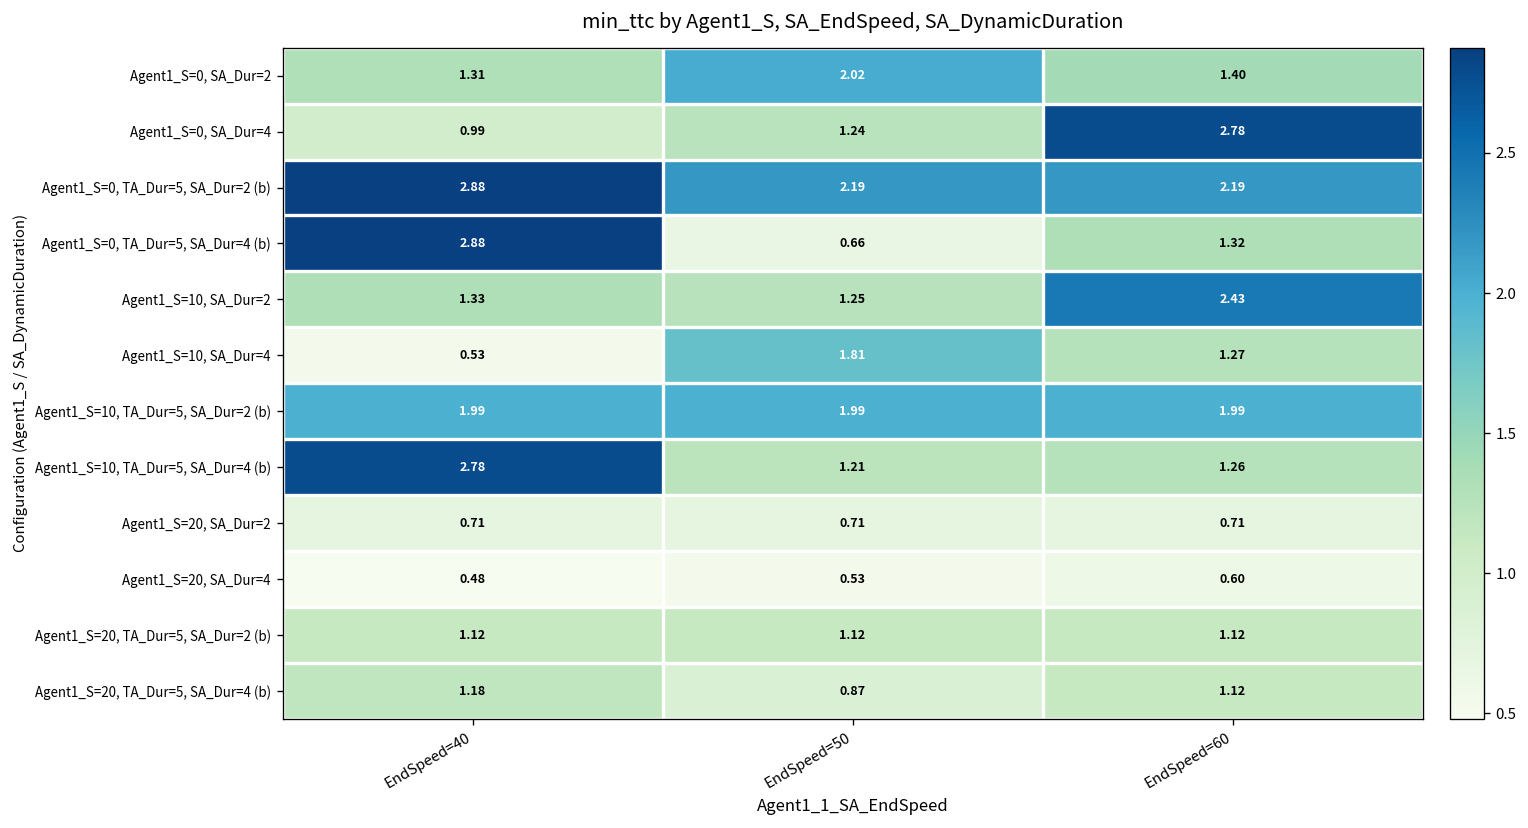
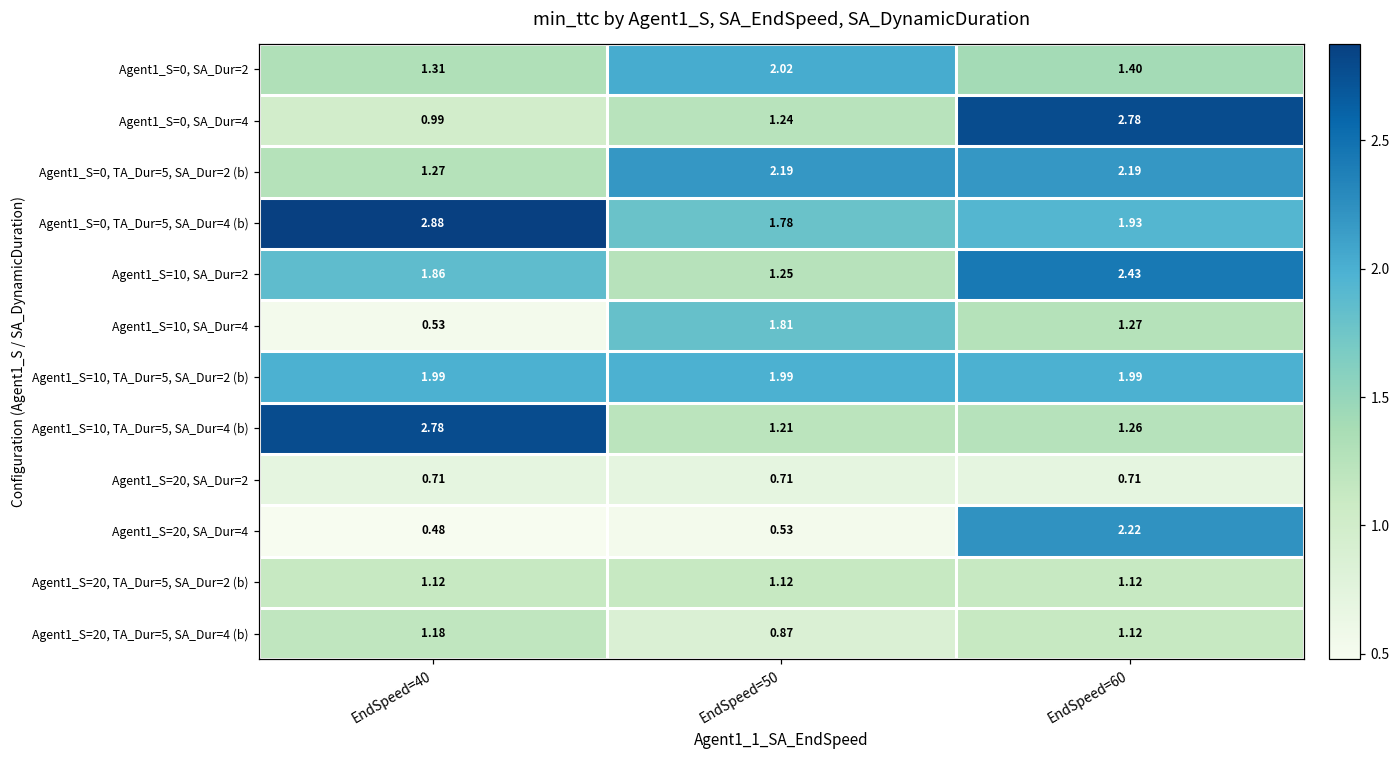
Agent1_S=0, TA_Dur=5, SA_Dur=2 (b), EndSpeed=40: 2.88 -> 1.27
Agent1_S=0, TA_Dur=5, SA_Dur=4 (b), EndSpeed=50: 0.66 -> 1.78
Agent1_S=0, TA_Dur=5, SA_Dur=4 (b), EndSpeed=60: 1.32 -> 1.93
Agent1_S=10, SA_Dur=2, EndSpeed=40: 1.33 -> 1.86
Agent1_S=20, SA_Dur=4, EndSpeed=60: 0.60 -> 2.22
